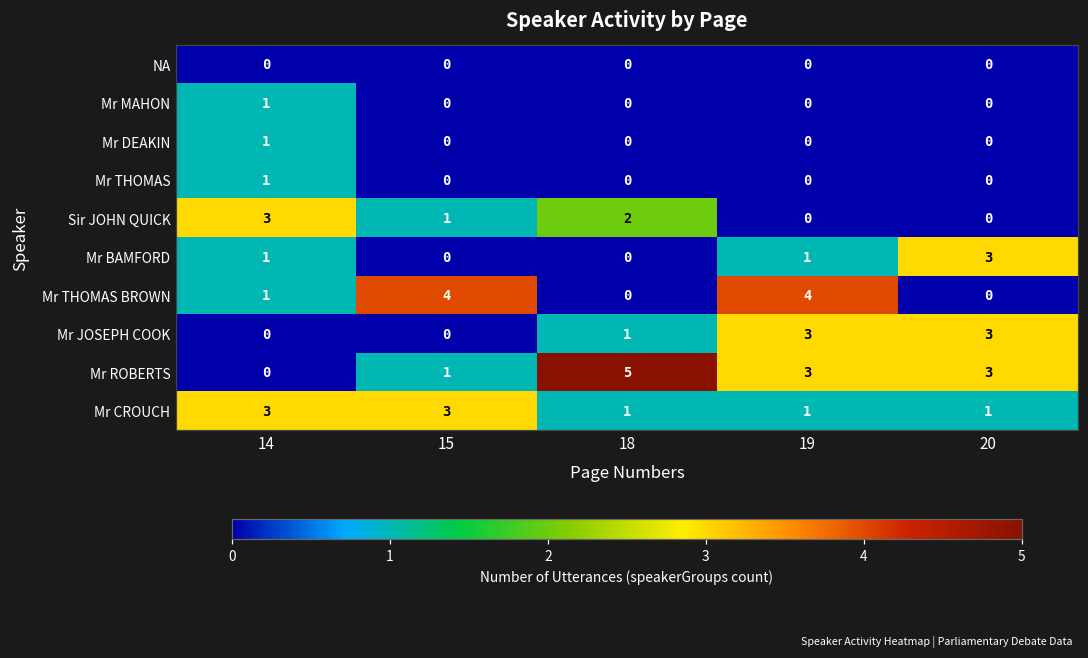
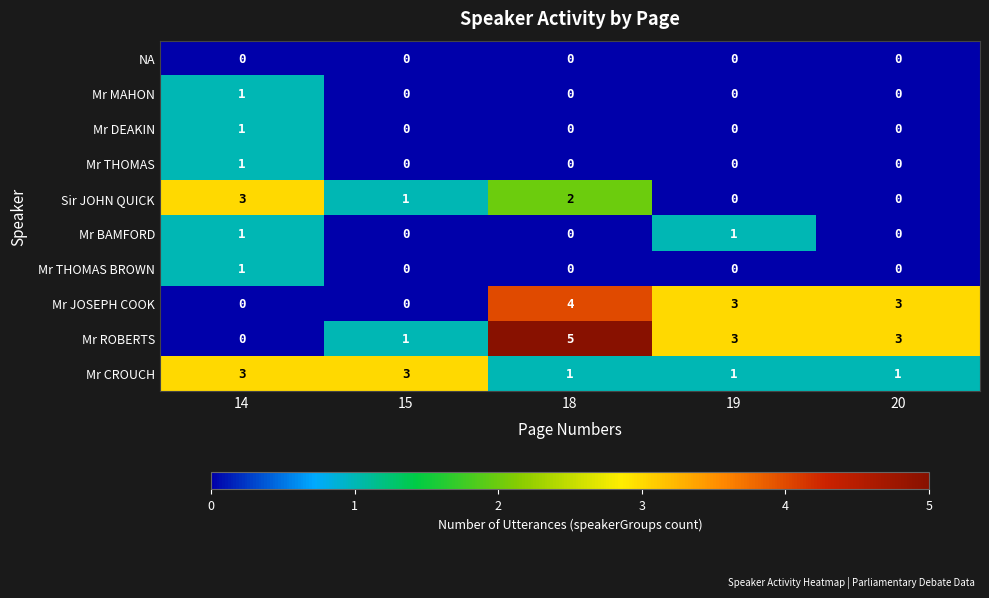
Mr BAMFORD, 20: 3 -> 0
Mr THOMAS BROWN, 15: 4 -> 0
Mr THOMAS BROWN, 19: 4 -> 0
Mr JOSEPH COOK, 18: 1 -> 4
